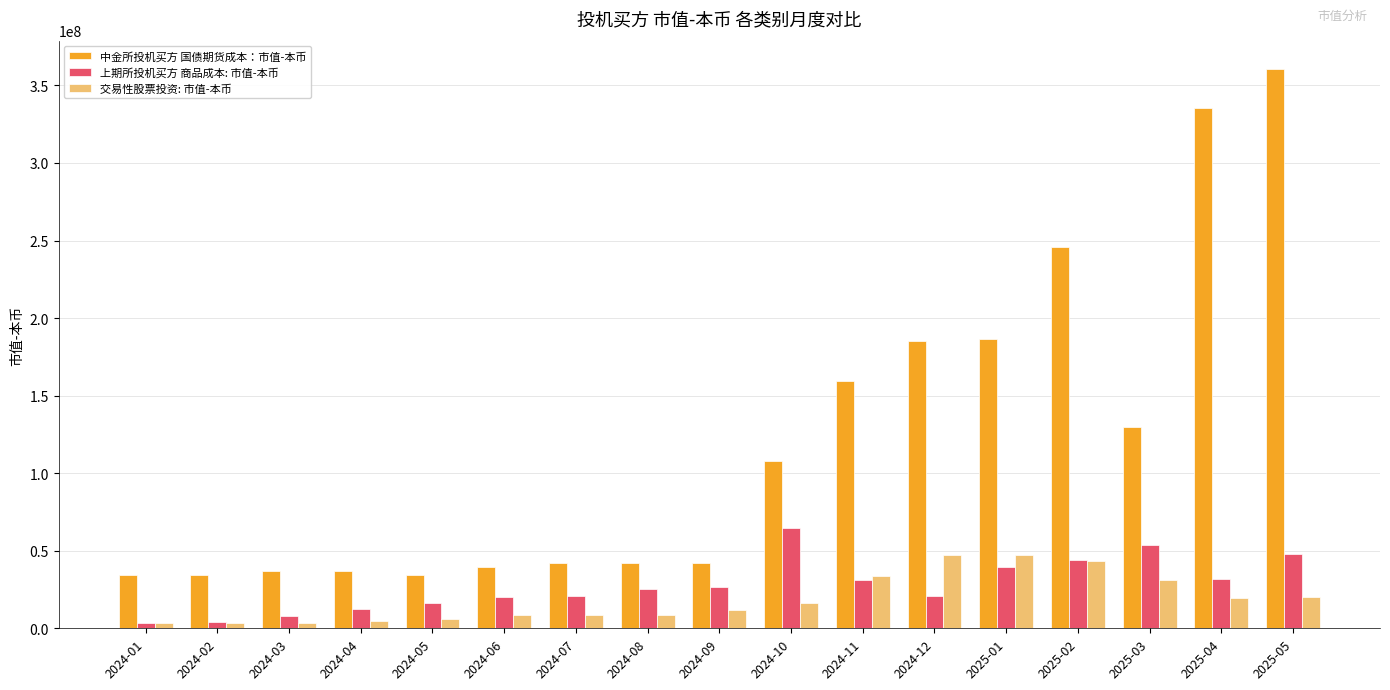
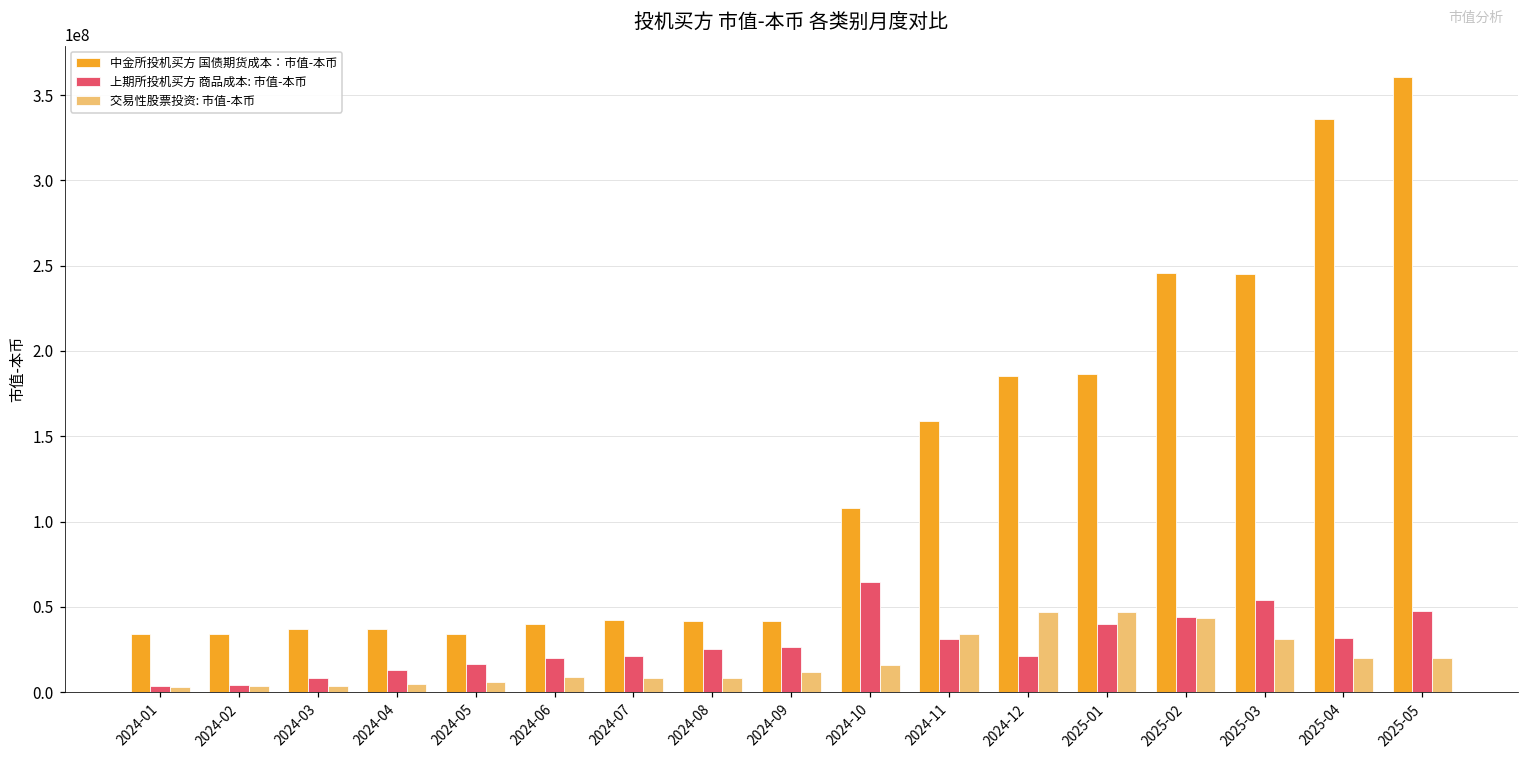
中金所投机买方 国债期货成本：市值-本币, 2025-03: 130000000 -> 245000000
